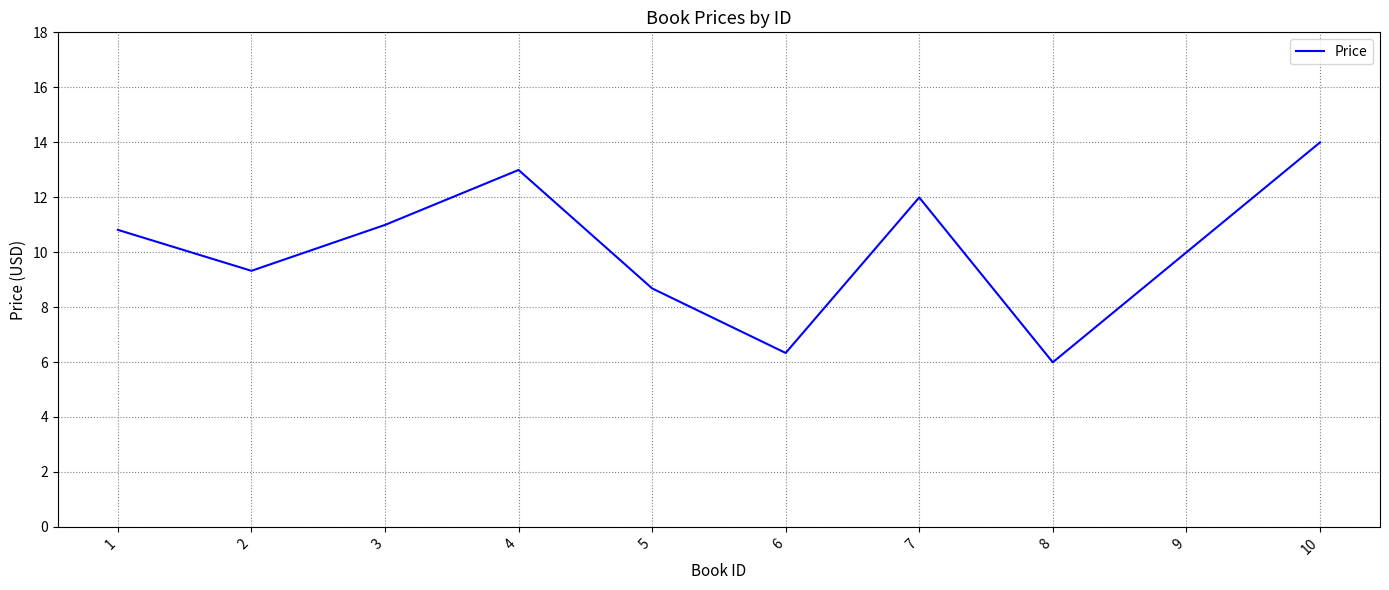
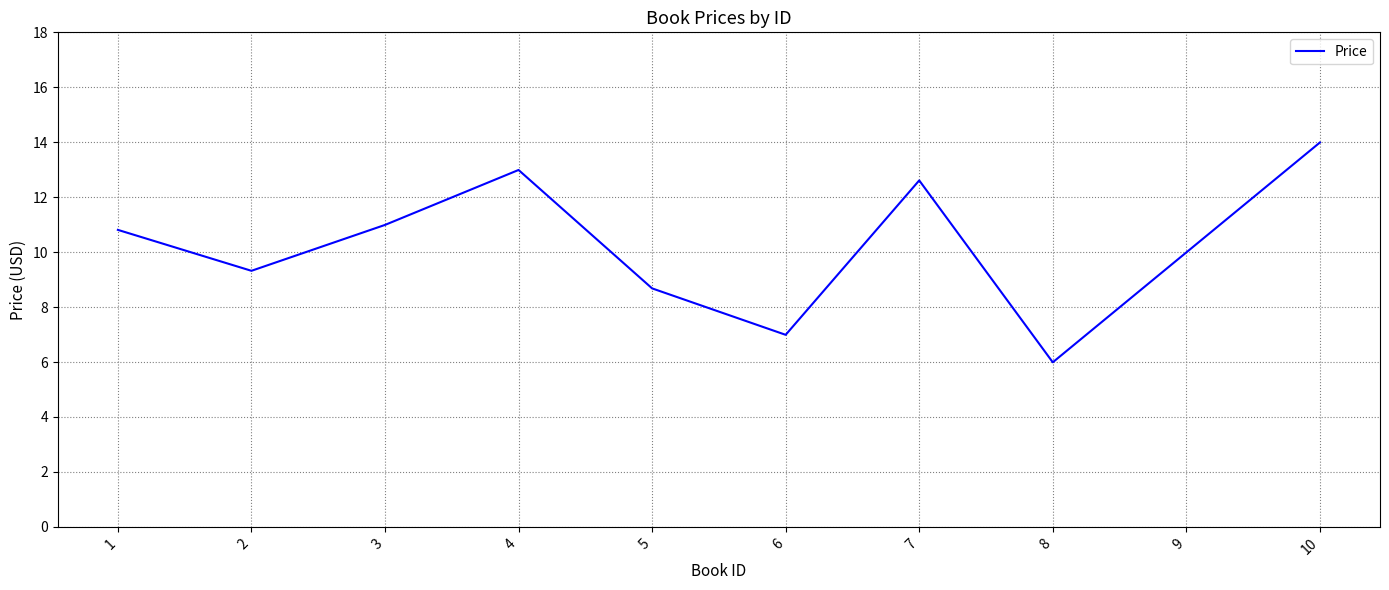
6: 6.3 -> 7.0
7: 12.0 -> 12.6
